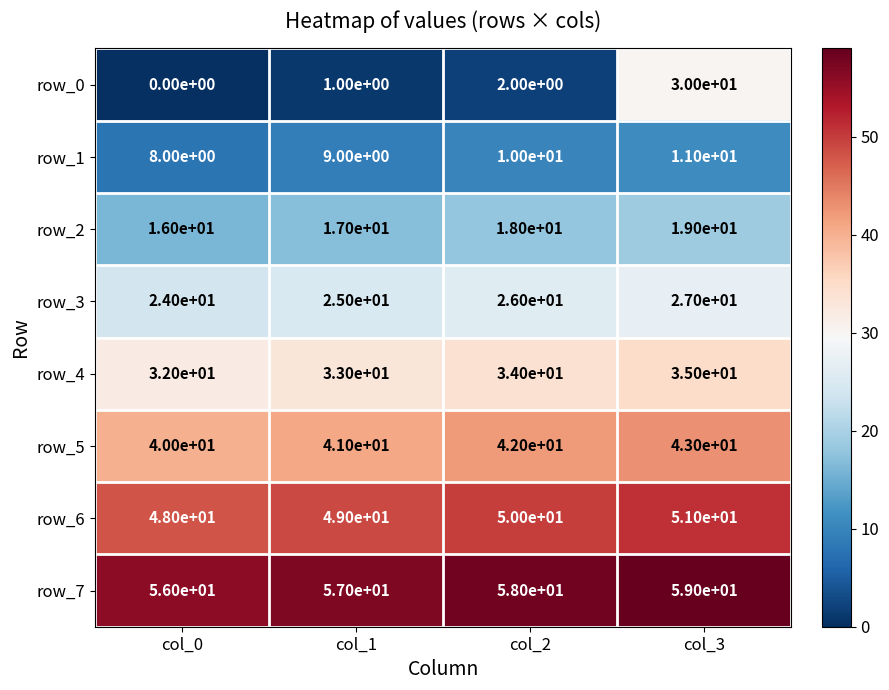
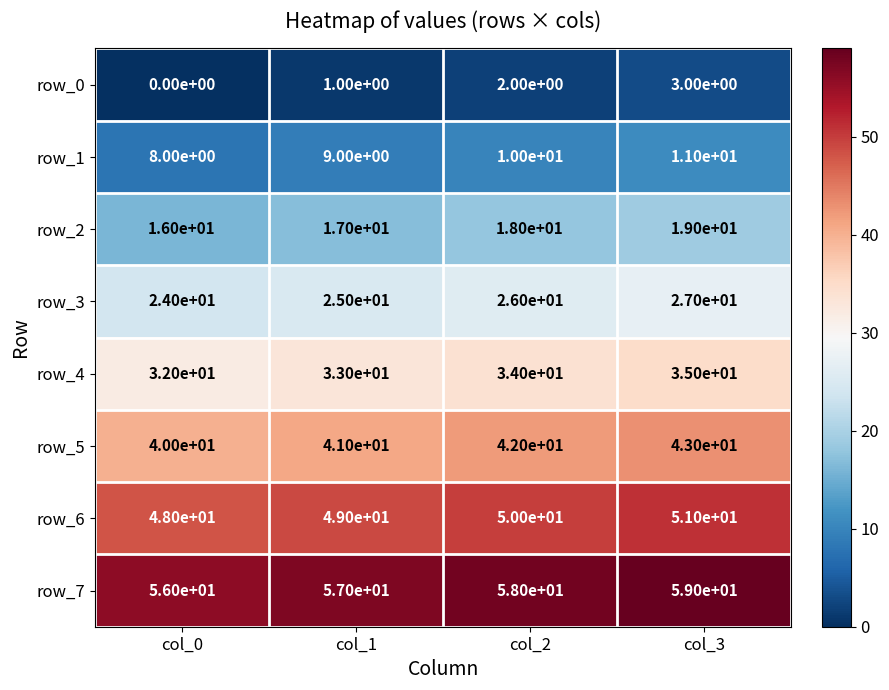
row_0, col_3: 3.00e+01 -> 3.00e+00
